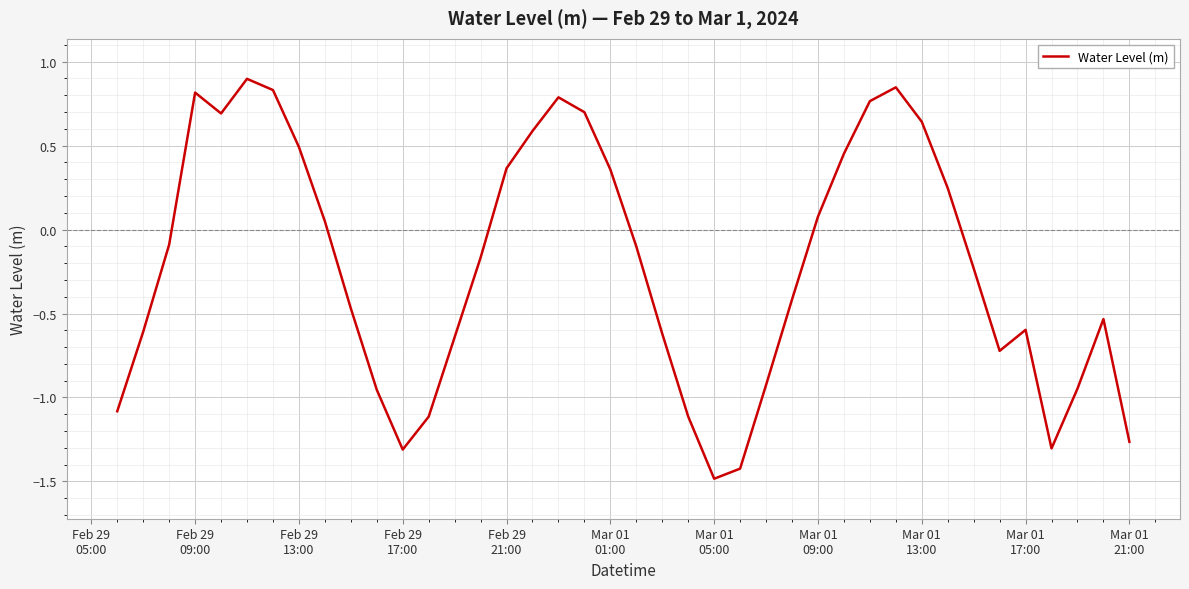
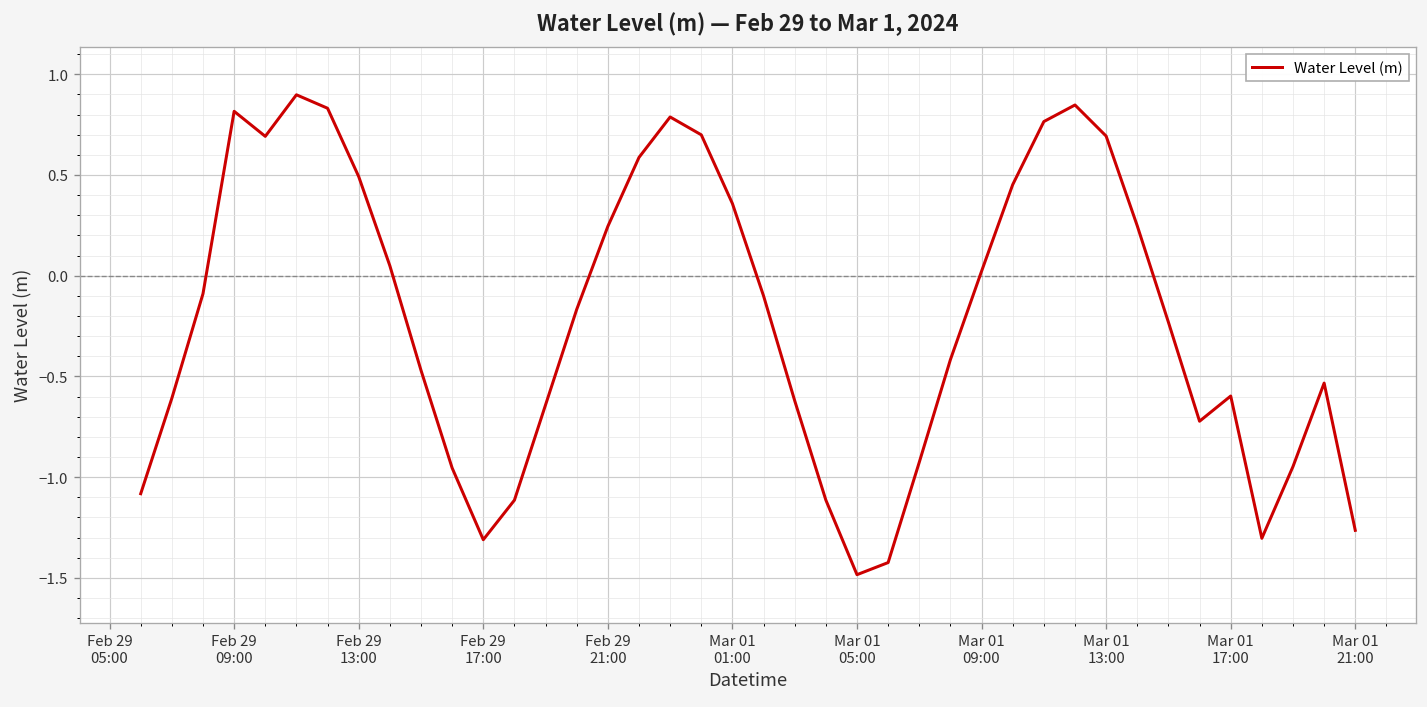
Feb 29 21:00: 0.36 -> 0.24
Mar 01 09:00: 0.08 -> 0.02
Mar 01 13:00: 0.64 -> 0.69
